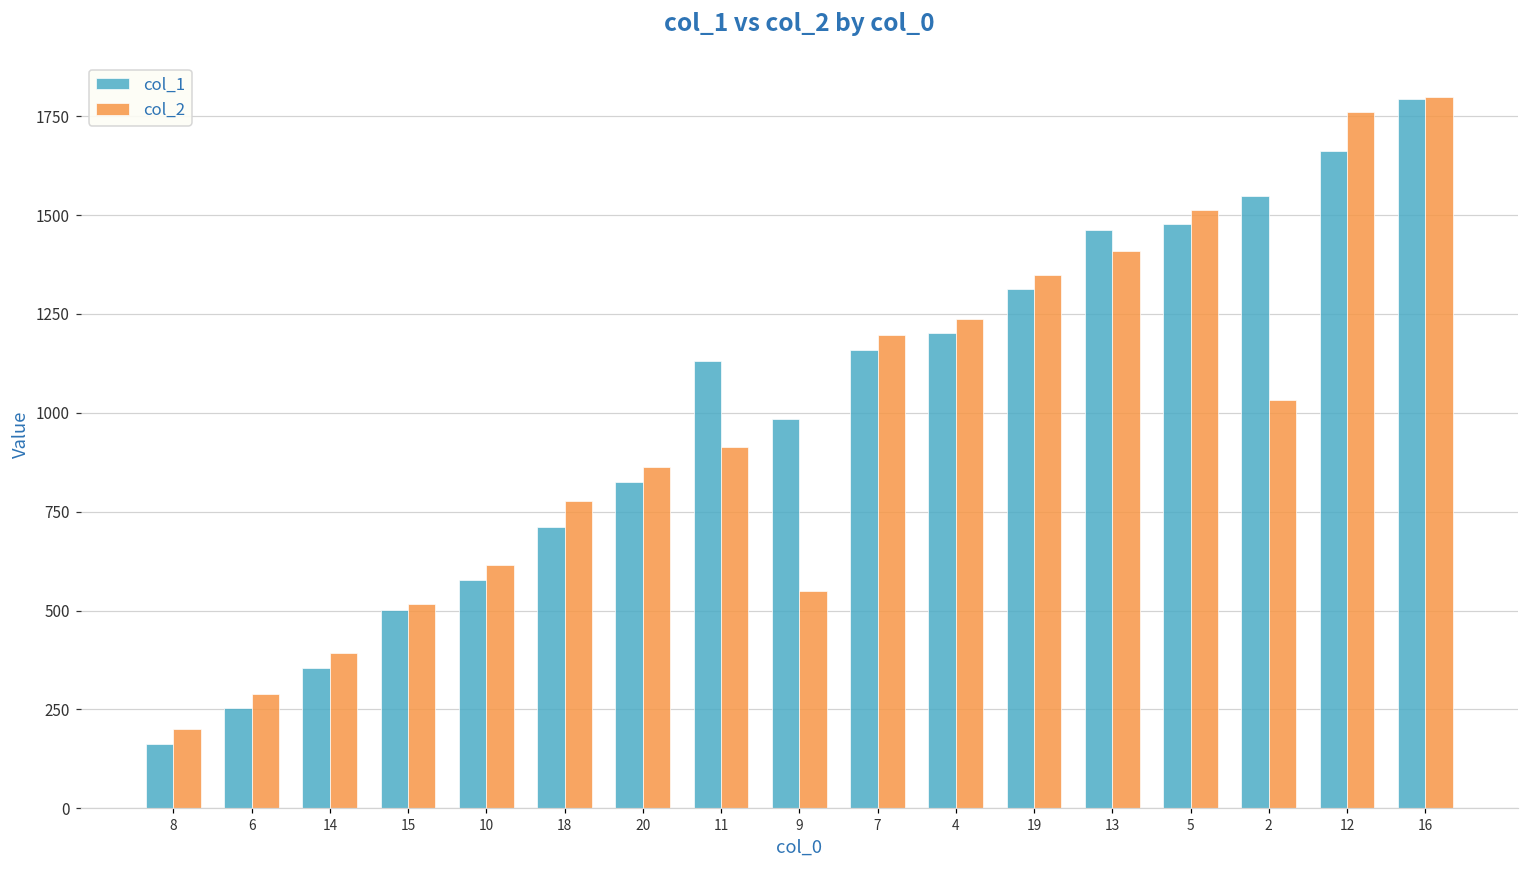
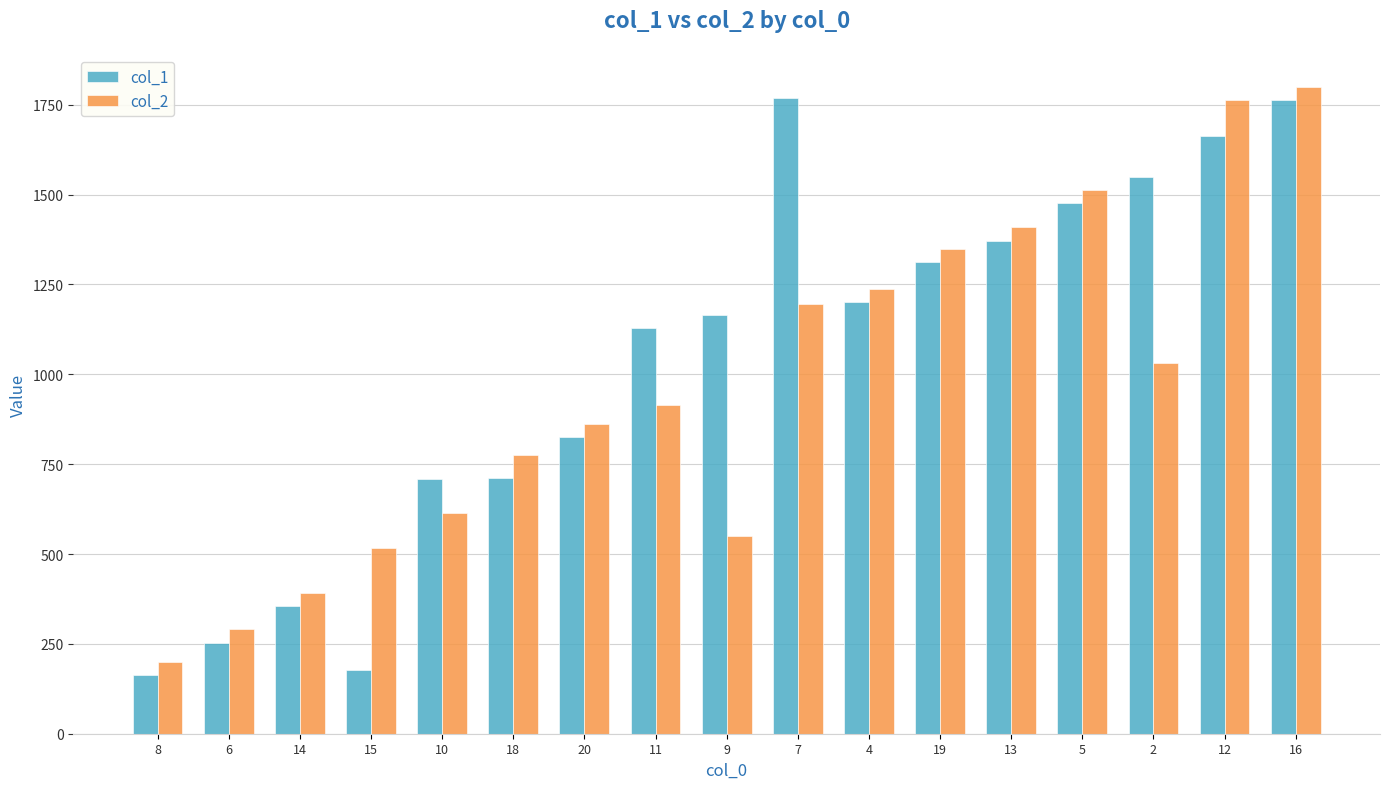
col_1, 15: 500 -> 180
col_1, 10: 580 -> 710
col_1, 9: 990 -> 1160
col_1, 7: 1160 -> 1770
col_1, 13: 1460 -> 1370
col_1, 16: 1790 -> 1760
